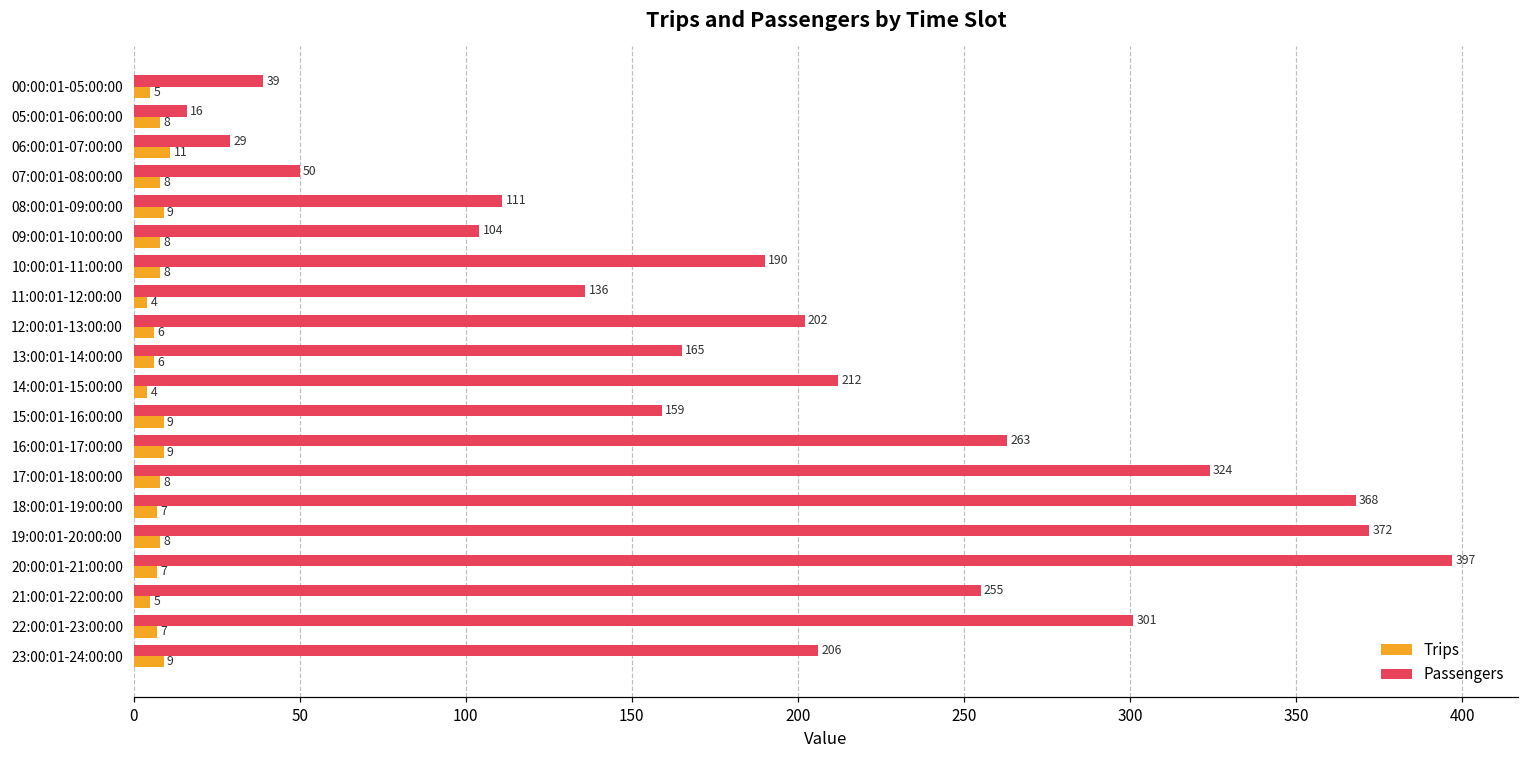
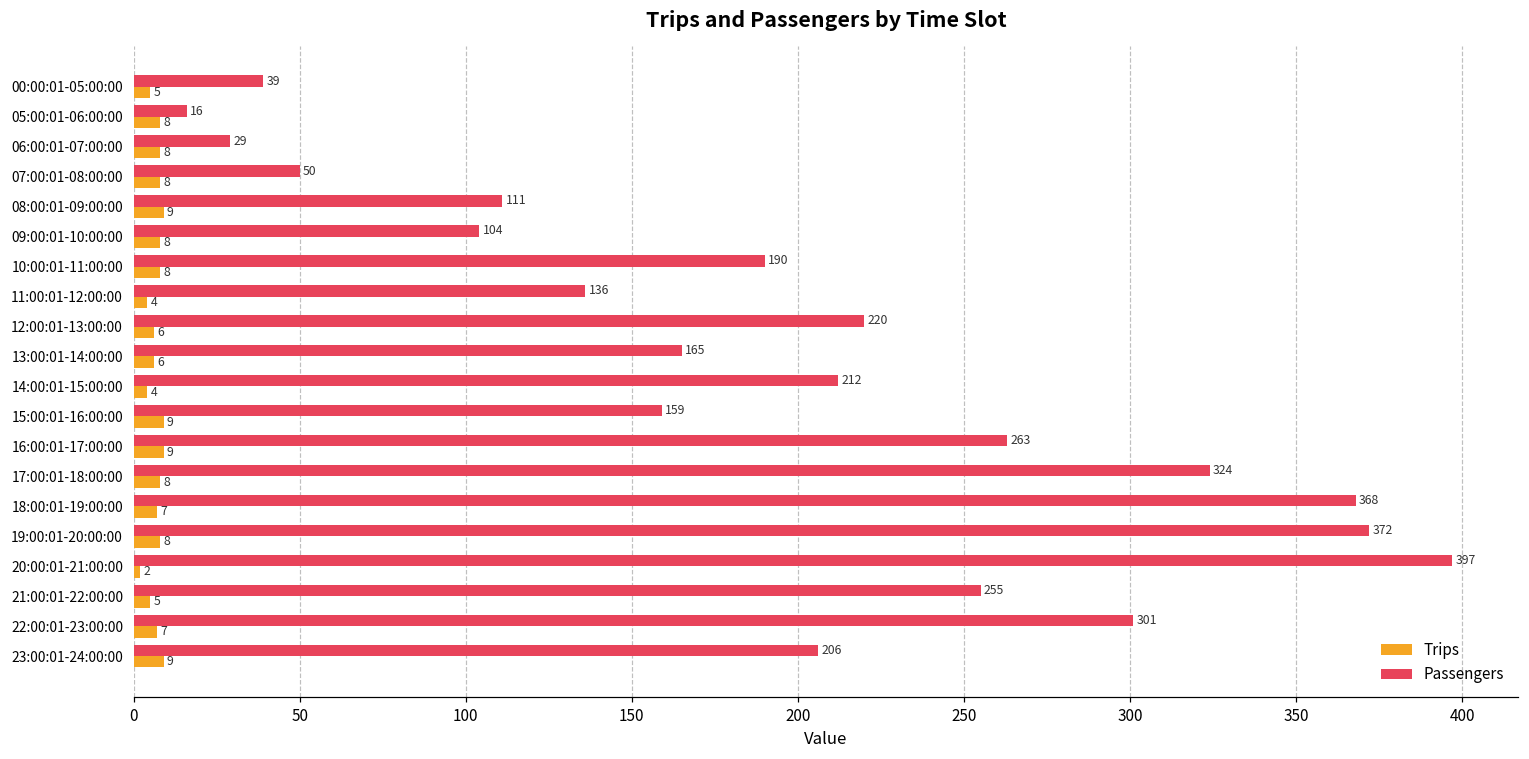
Trips, 06:00:01-07:00:00: 11 -> 8
Passengers, 12:00:01-13:00:00: 202 -> 220
Trips, 20:00:01-21:00:00: 7 -> 2
